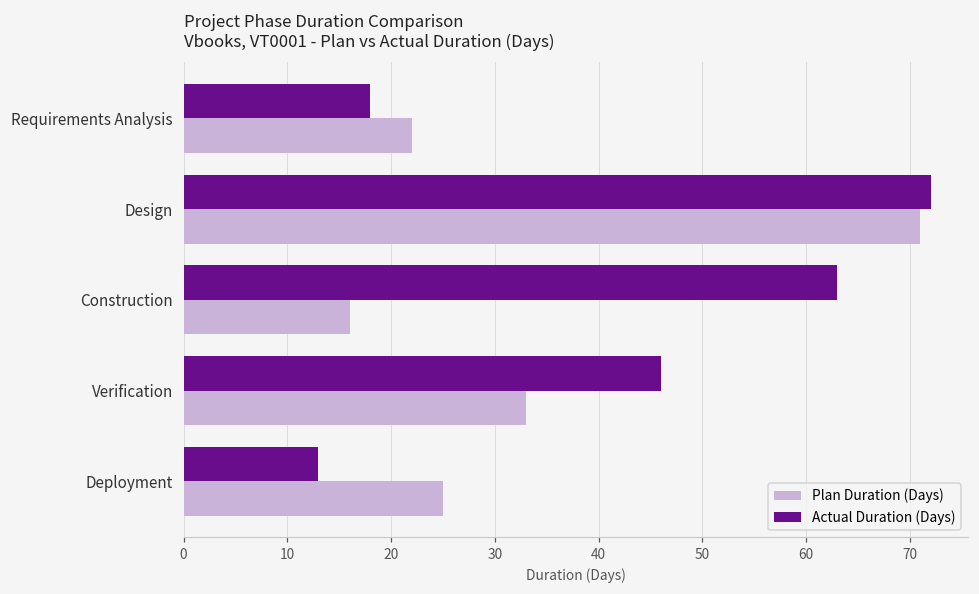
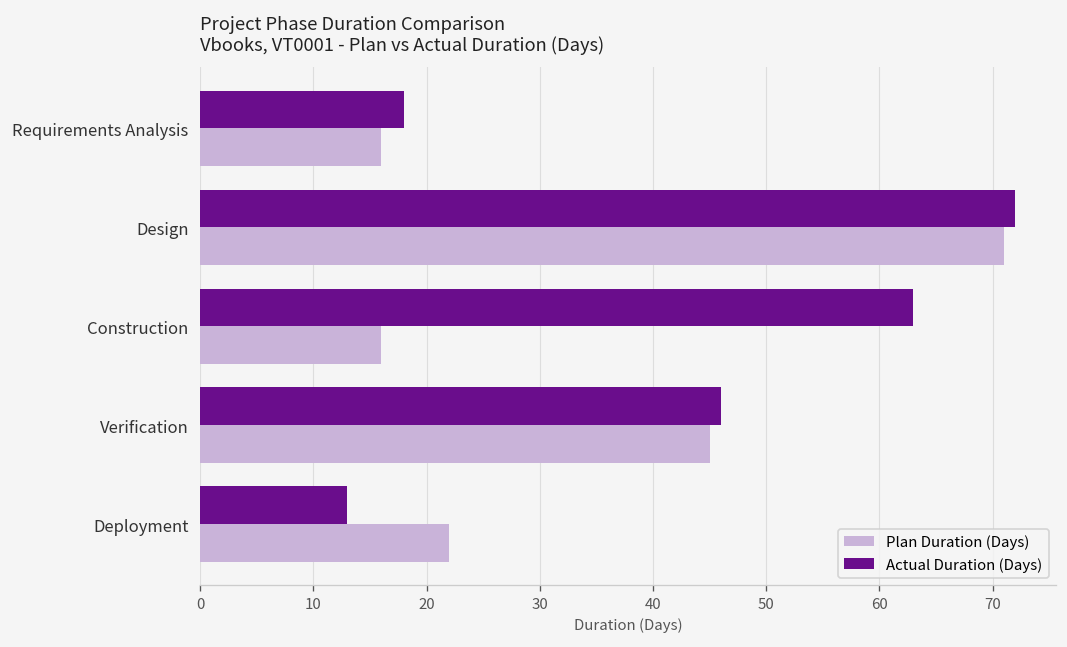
Plan Duration (Days), Requirements Analysis: 22 -> 16
Plan Duration (Days), Verification: 33 -> 45
Plan Duration (Days), Deployment: 25 -> 22
